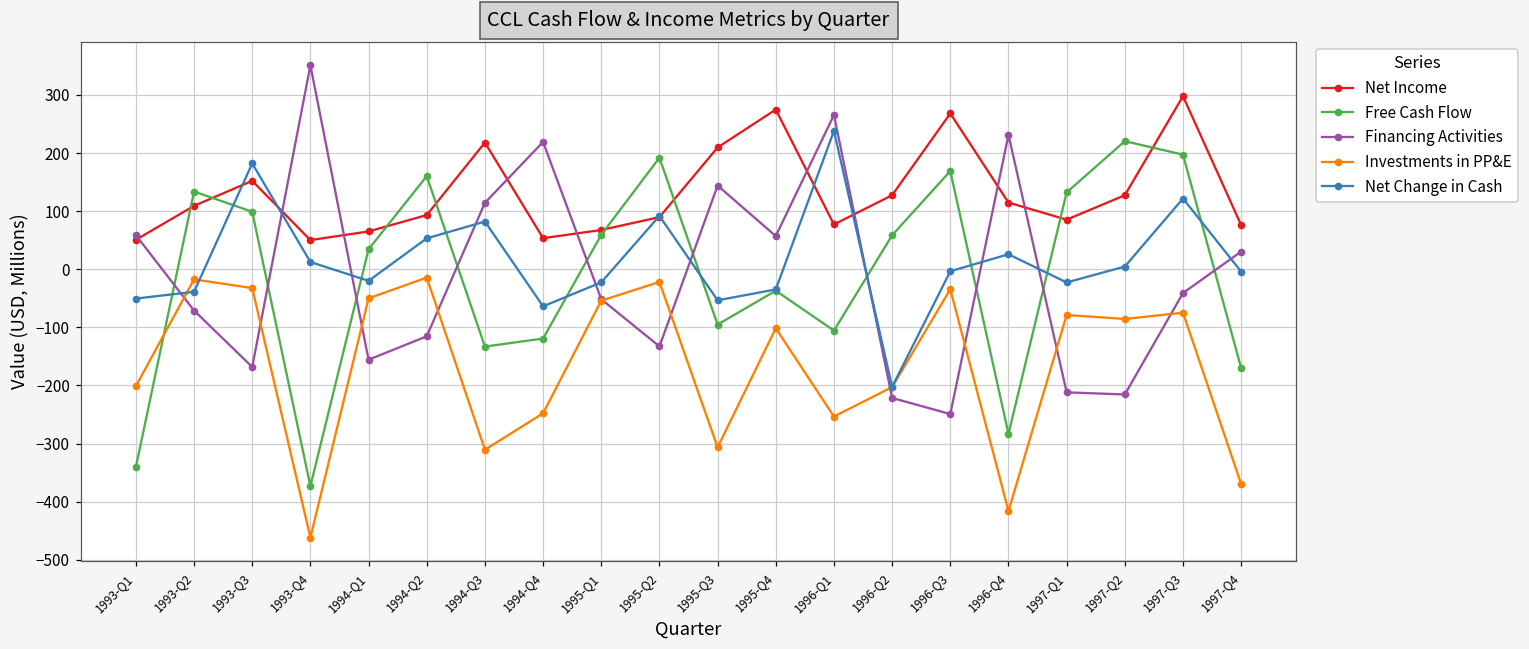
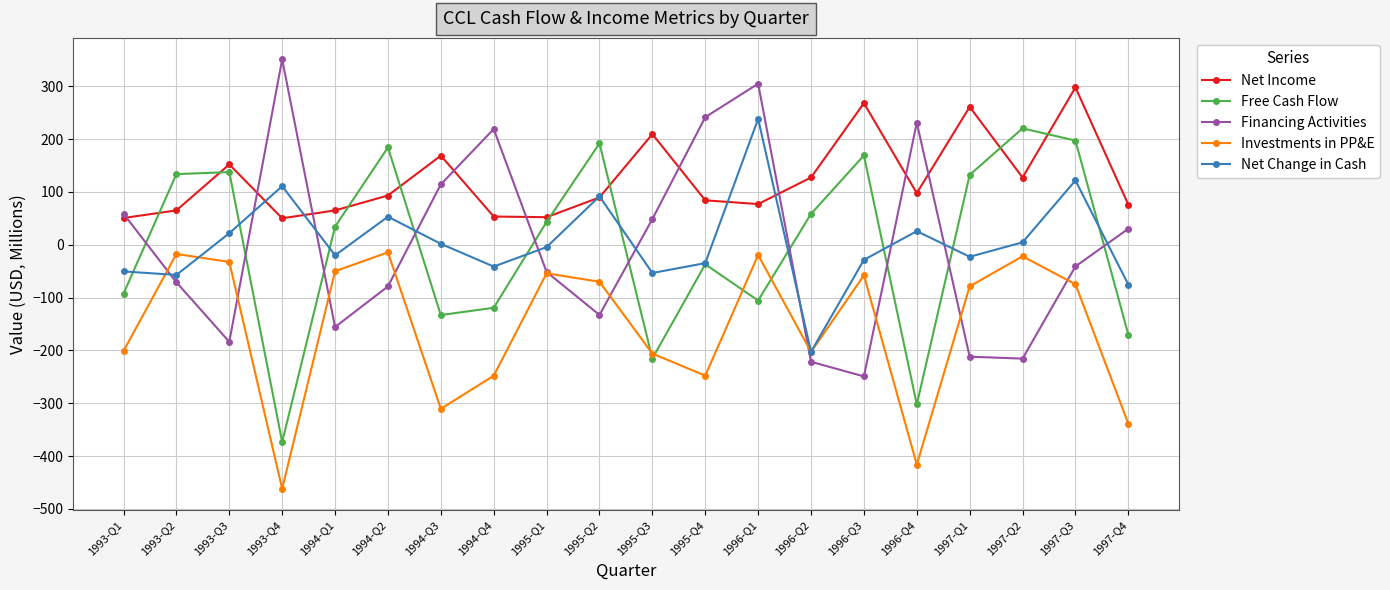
Free Cash Flow, 1993-Q1: -340 -> -90
Net Income, 1993-Q2: 110 -> 70
Net Change in Cash, 1993-Q2: -40 -> -60
Free Cash Flow, 1993-Q3: 100 -> 140
Financing Activities, 1993-Q3: -170 -> -180
Net Change in Cash, 1993-Q3: 180 -> 20
Net Change in Cash, 1993-Q4: 10 -> 110
Free Cash Flow, 1994-Q2: 160 -> 180
Financing Activities, 1994-Q2: -120 -> -80
Net Income, 1994-Q3: 220 -> 170
Net Change in Cash, 1994-Q3: 80 -> 0
Net Change in Cash, 1994-Q4: -60 -> -40
Net Income, 1995-Q1: 70 -> 50
Free Cash Flow, 1995-Q1: 60 -> 40
Net Change in Cash, 1995-Q1: -20 -> 0
Investments in PP&E, 1995-Q2: -20 -> -70
Free Cash Flow, 1995-Q3: -100 -> -220
Financing Activities, 1995-Q3: 140 -> 50
Investments in PP&E, 1995-Q3: -310 -> -210
Net Income, 1995-Q4: 270 -> 80
Financing Activities, 1995-Q4: 60 -> 240
Investments in PP&E, 1995-Q4: -100 -> -250
Financing Activities, 1996-Q1: 270 -> 310
Investments in PP&E, 1996-Q1: -250 -> -20
Investments in PP&E, 1996-Q3: -30 -> -60
Net Change in Cash, 1996-Q3: 0 -> -30
Net Income, 1996-Q4: 110 -> 100
Free Cash Flow, 1996-Q4: -280 -> -300
Net Income, 1997-Q1: 90 -> 260
Investments in PP&E, 1997-Q2: -90 -> -20
Investments in PP&E, 1997-Q4: -370 -> -340
Net Change in Cash, 1997-Q4: 0 -> -80
